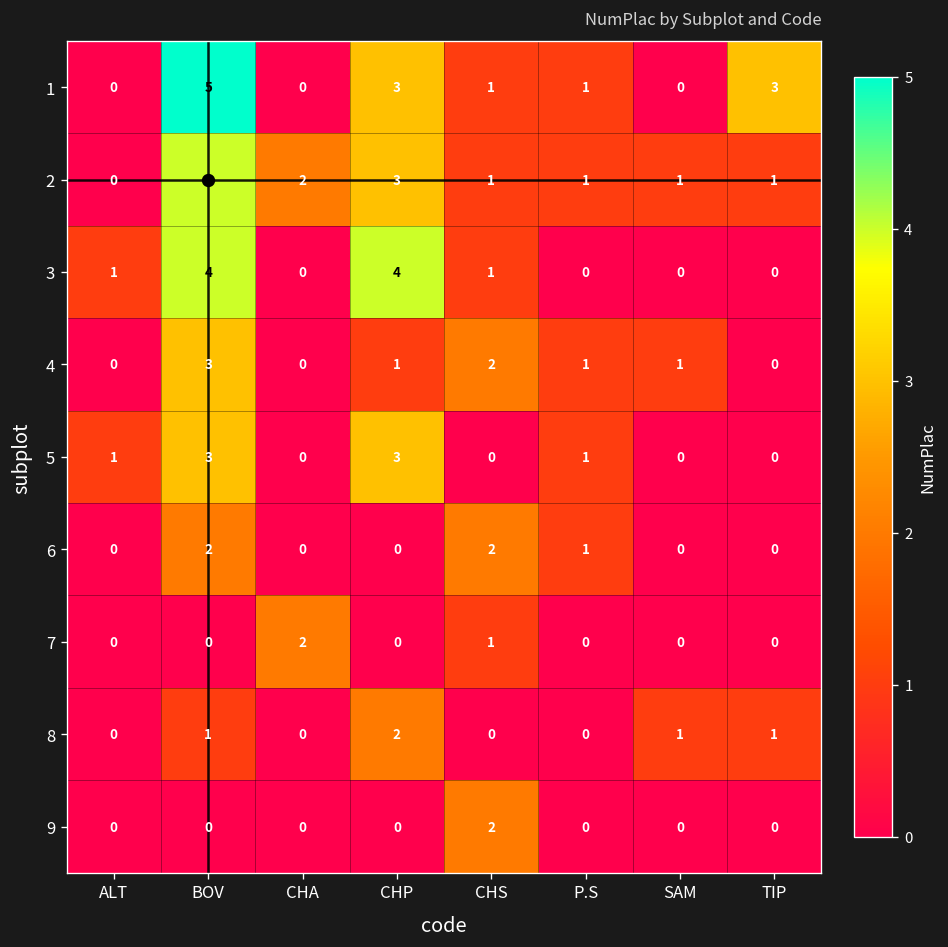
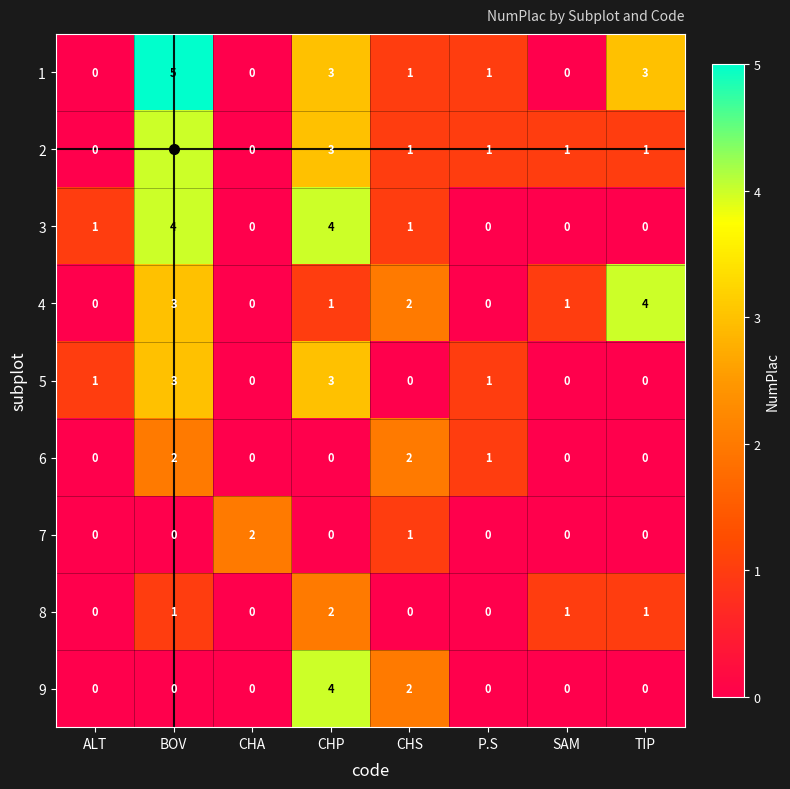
2, CHA: 2 -> 0
4, P.S: 1 -> 0
4, TIP: 0 -> 4
9, CHP: 0 -> 4
